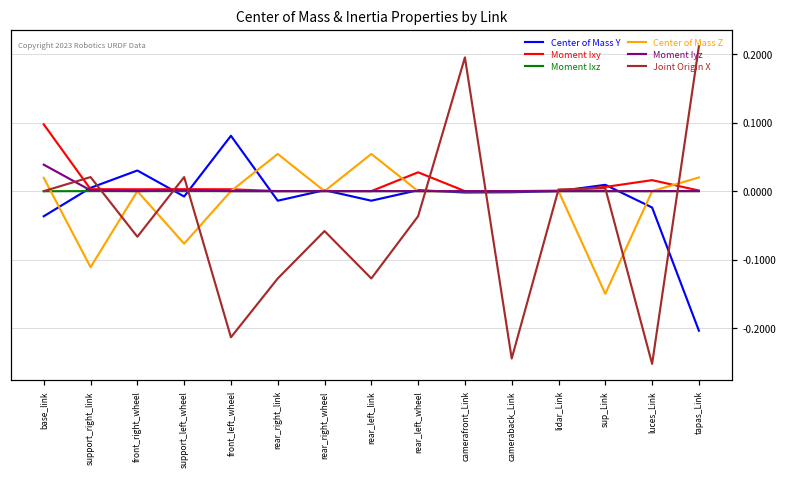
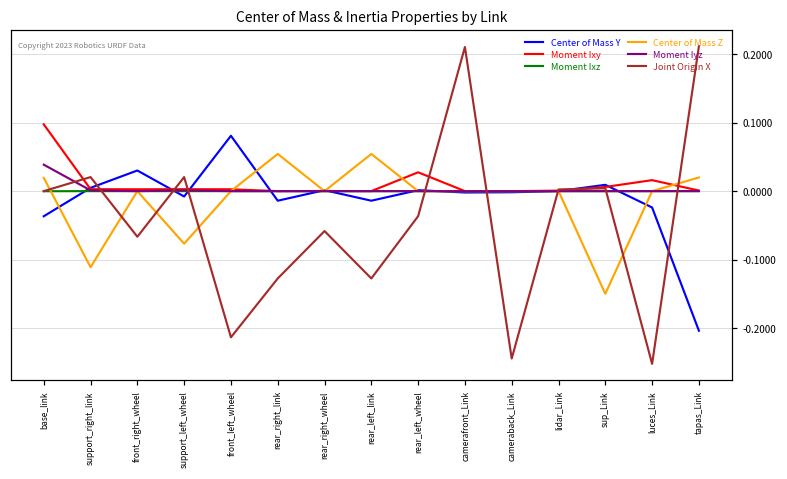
Joint Origin X, camerafront_Link: 0.20 -> 0.21
